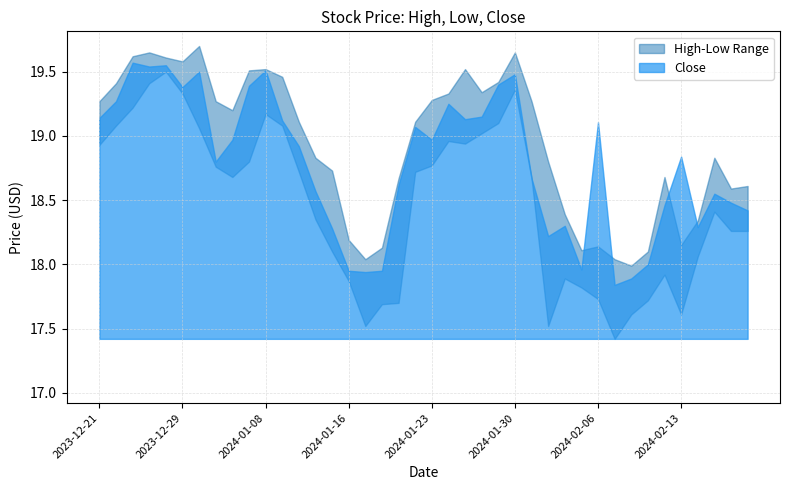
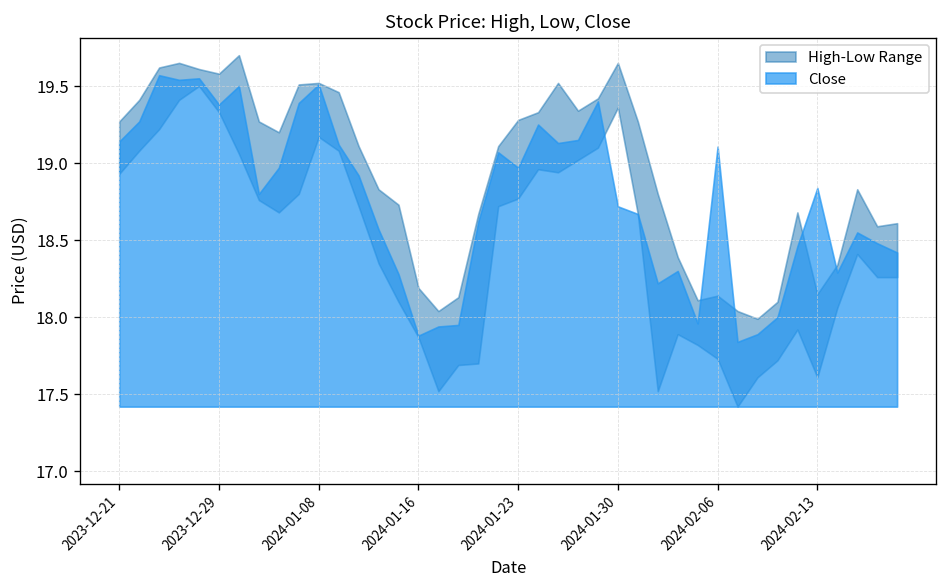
Close, 2024-01-16: 17.95 -> 17.88
Close, 2024-01-30: 19.48 -> 18.72
